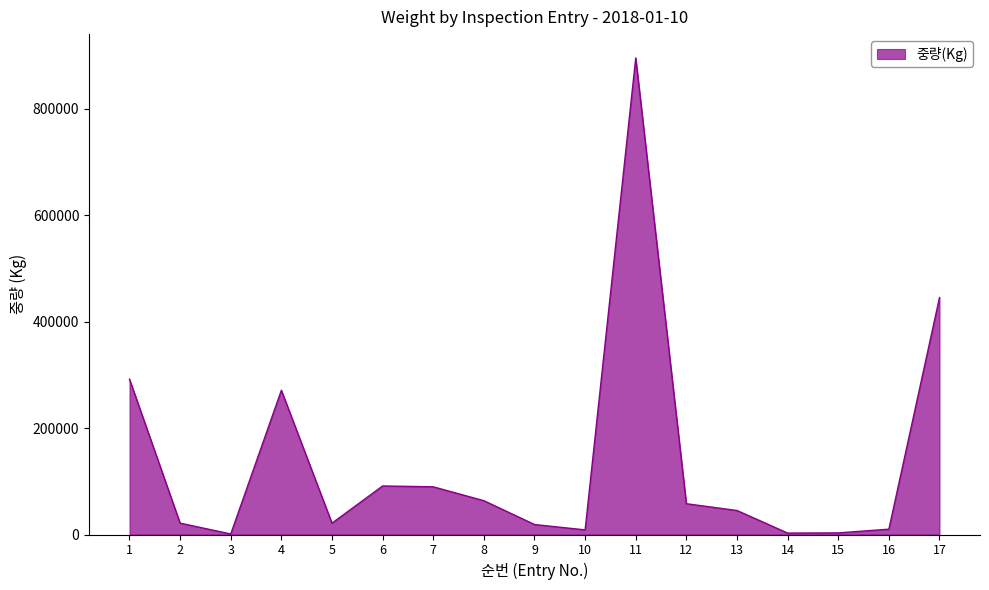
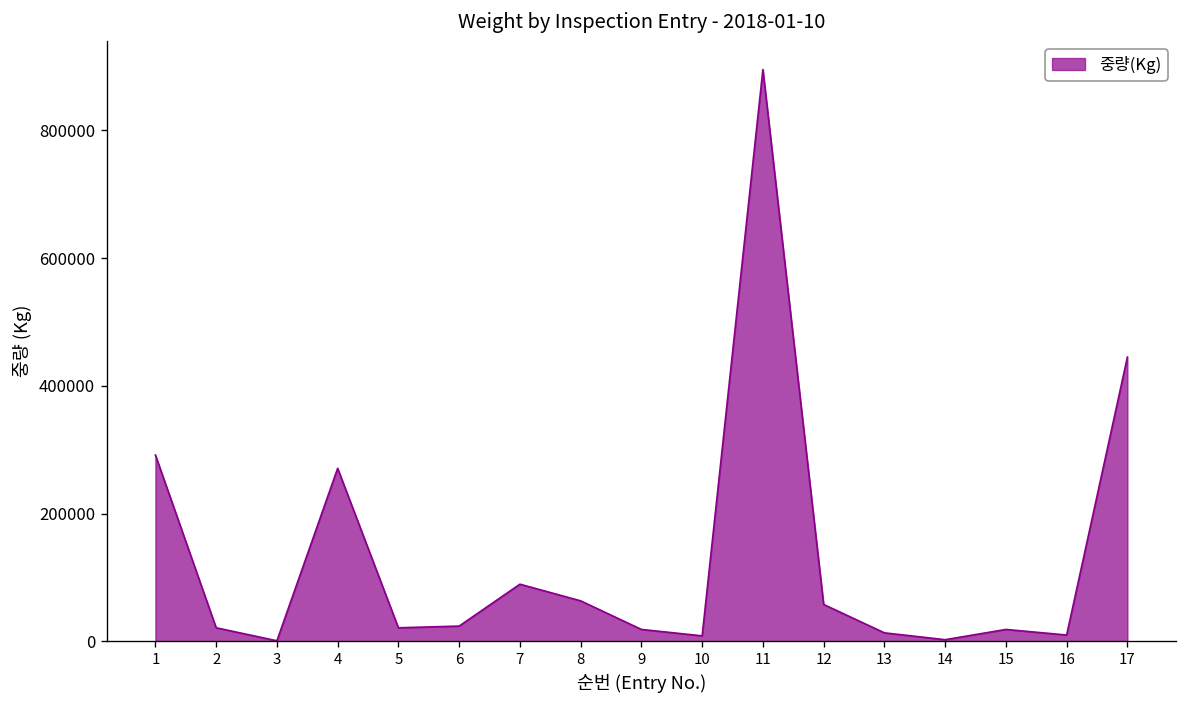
6: 90000 -> 20000
13: 50000 -> 10000
15: 0 -> 20000
